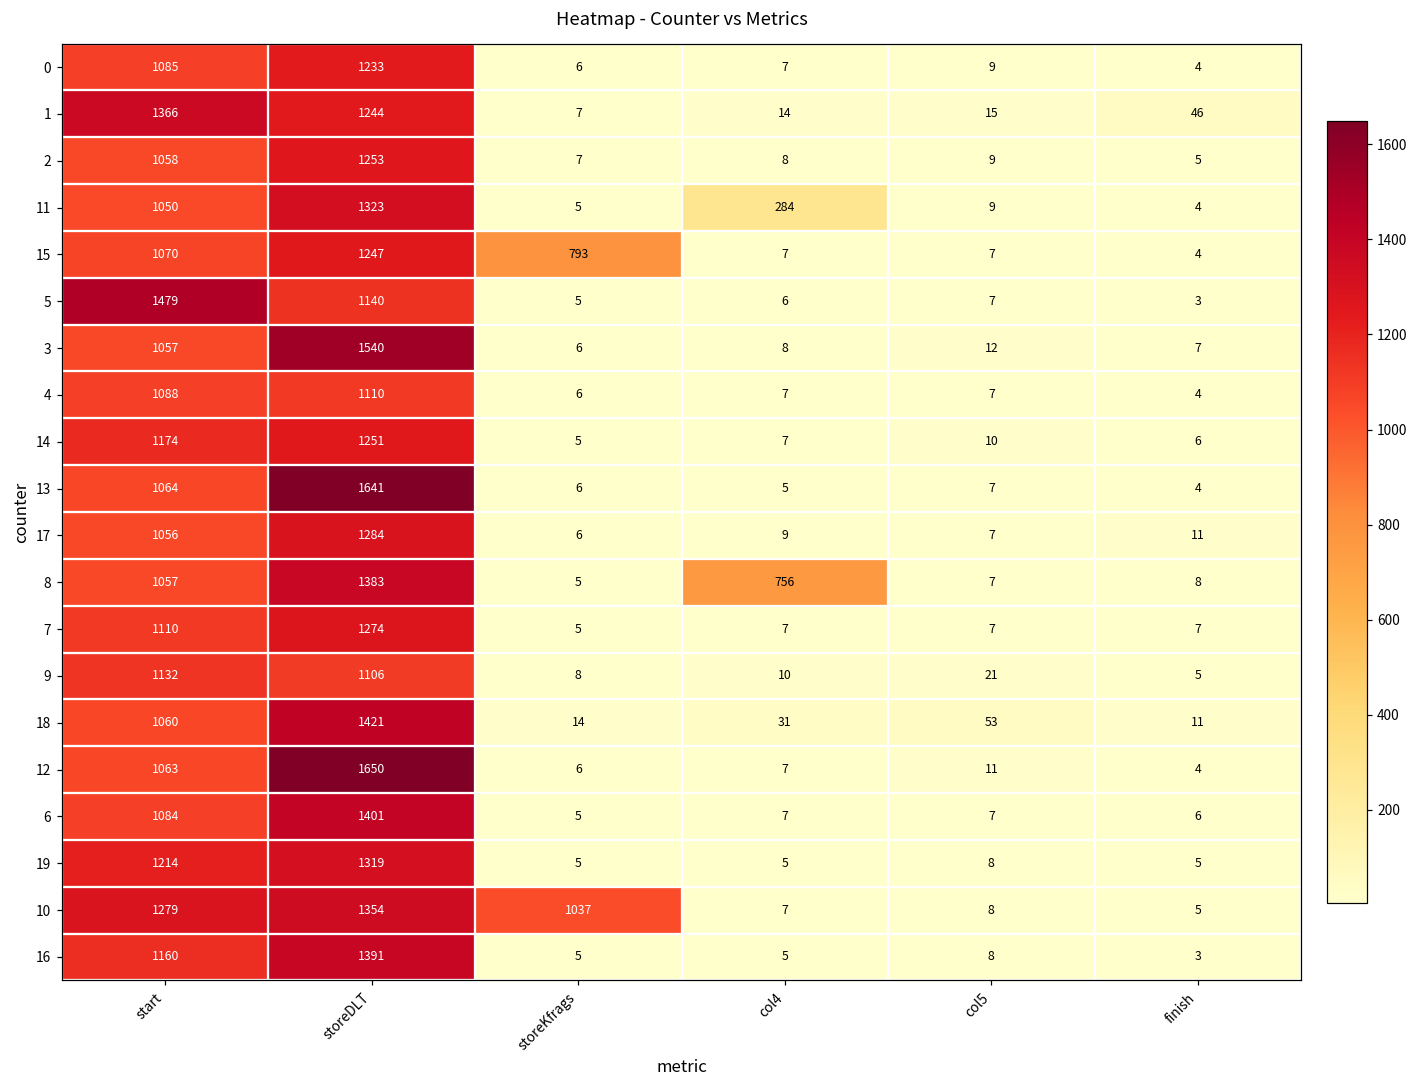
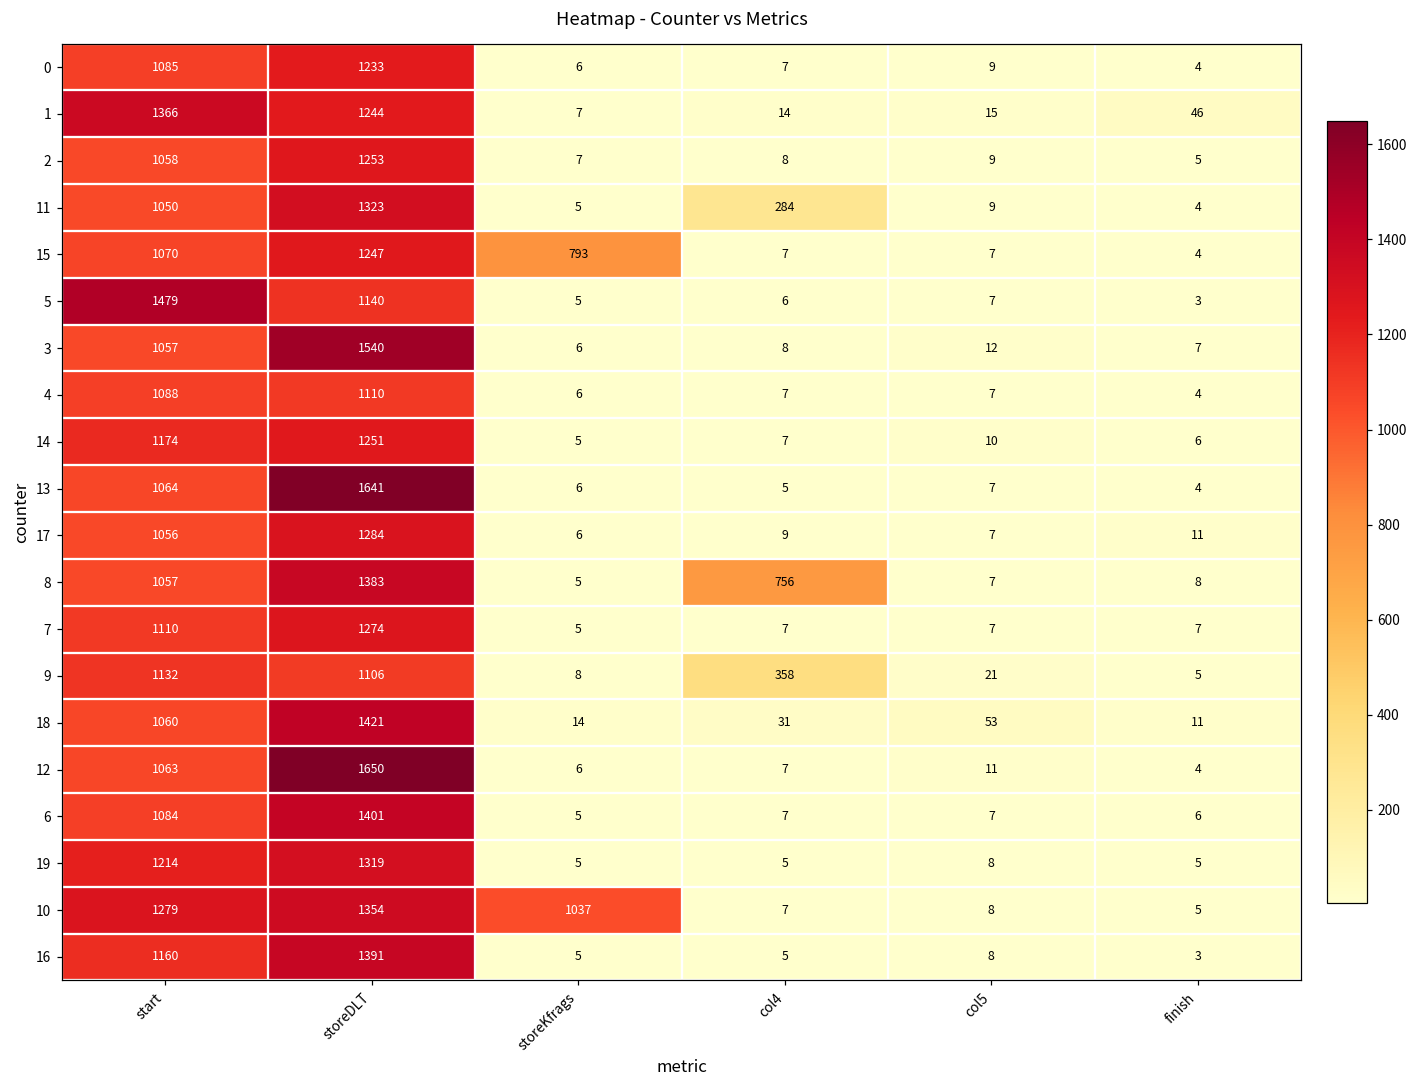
9, col4: 10 -> 358
